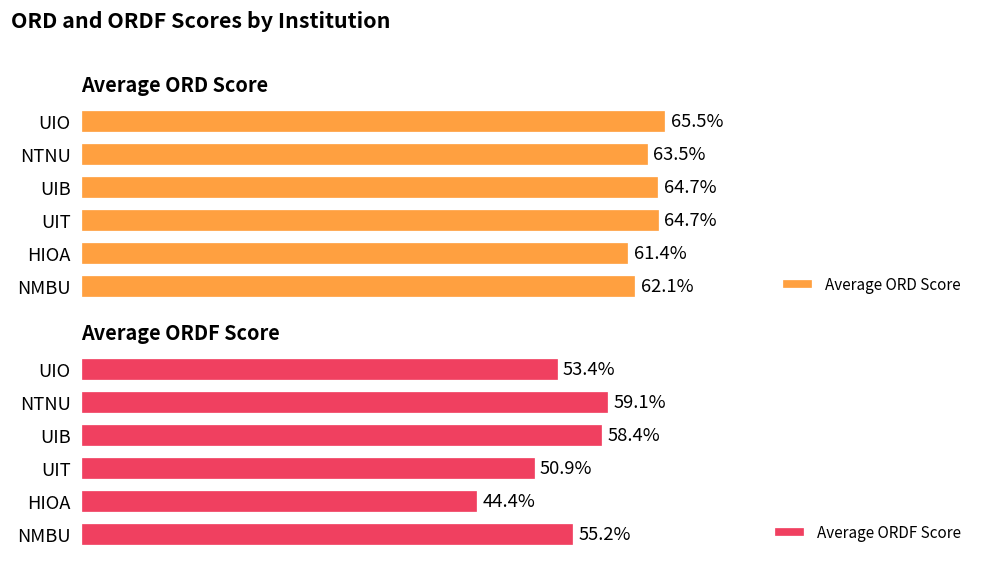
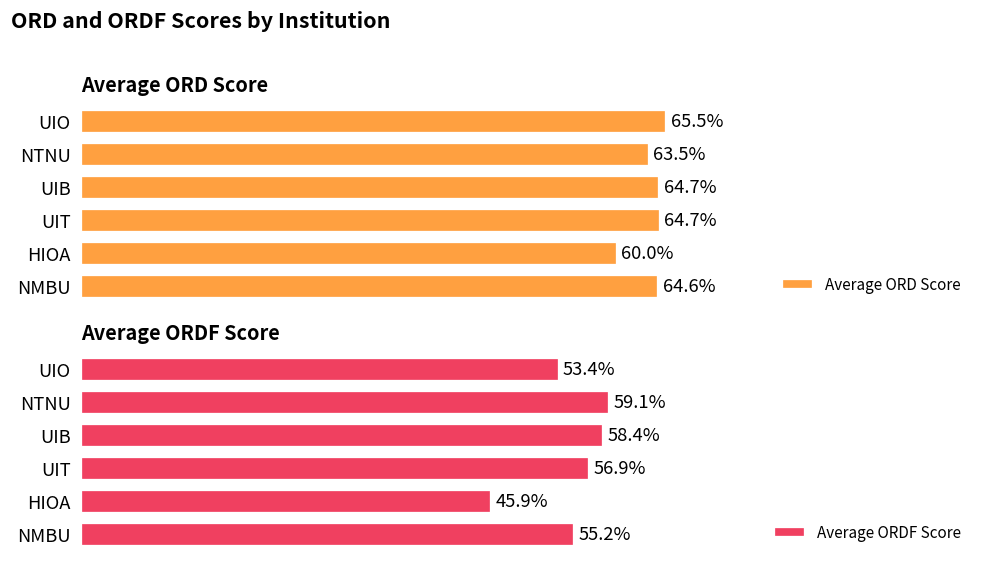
Average ORD Score, HIOA: 61.4% -> 60.0%
Average ORD Score, NMBU: 62.1% -> 64.6%
Average ORDF Score, UIT: 50.9% -> 56.9%
Average ORDF Score, HIOA: 44.4% -> 45.9%
